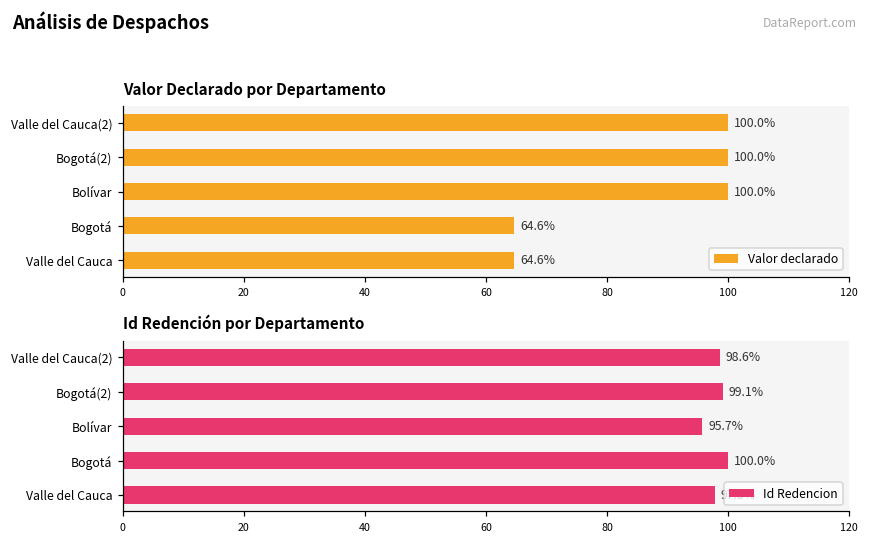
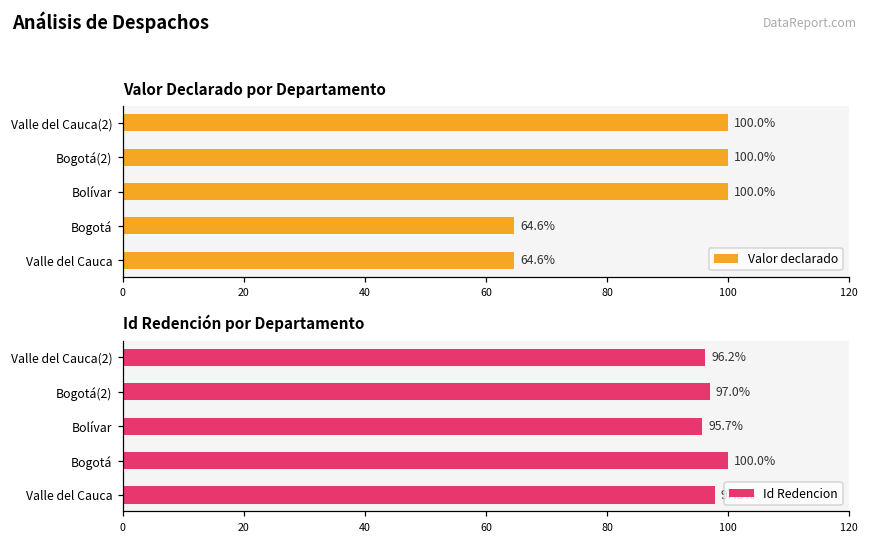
Id Redención por Departamento, Valle del Cauca(2): 98.6% -> 96.2%
Id Redención por Departamento, Bogotá(2): 99.1% -> 97.0%
